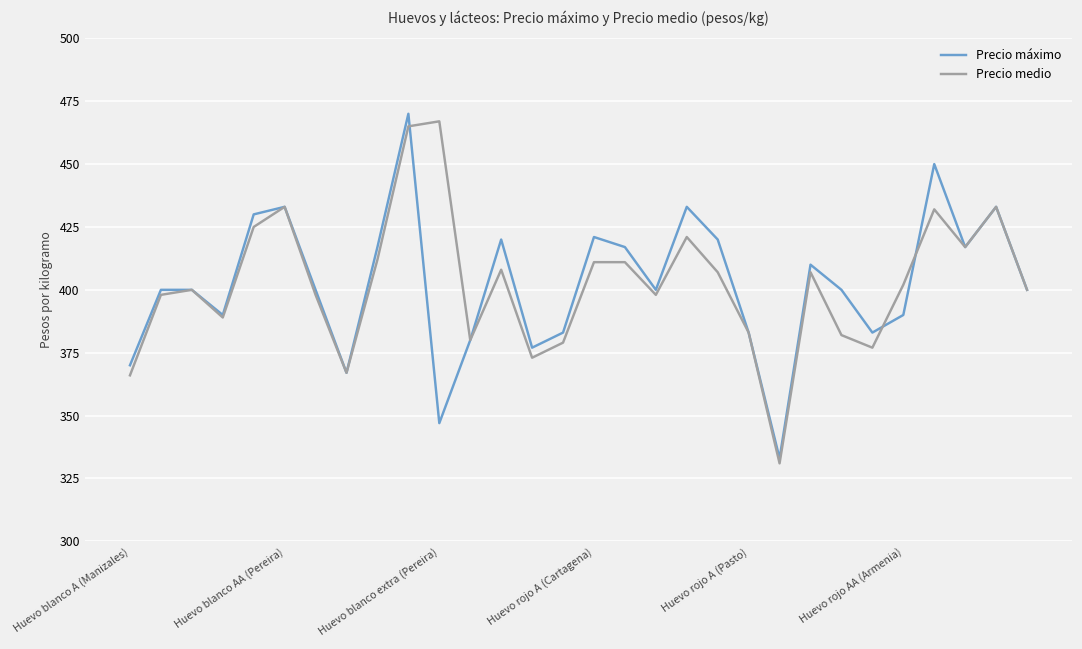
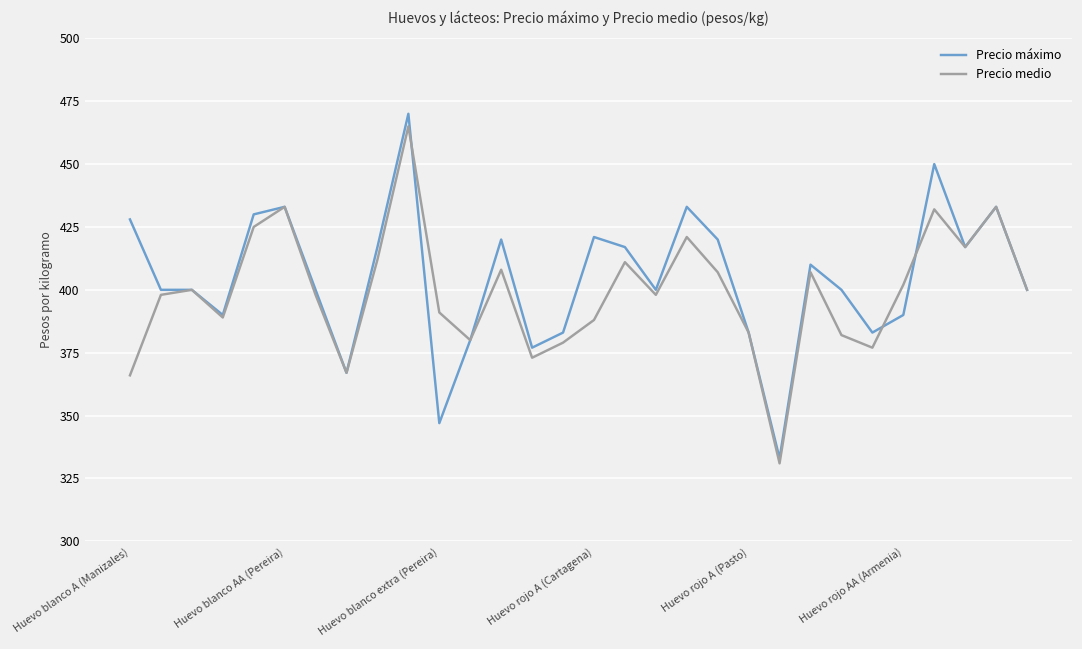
Precio máximo, Huevo blanco A (Manizales): 370 -> 428
Precio medio, Huevo blanco extra (Pereira): 467 -> 391
Precio medio, Huevo rojo A (Cartagena): 411 -> 388
